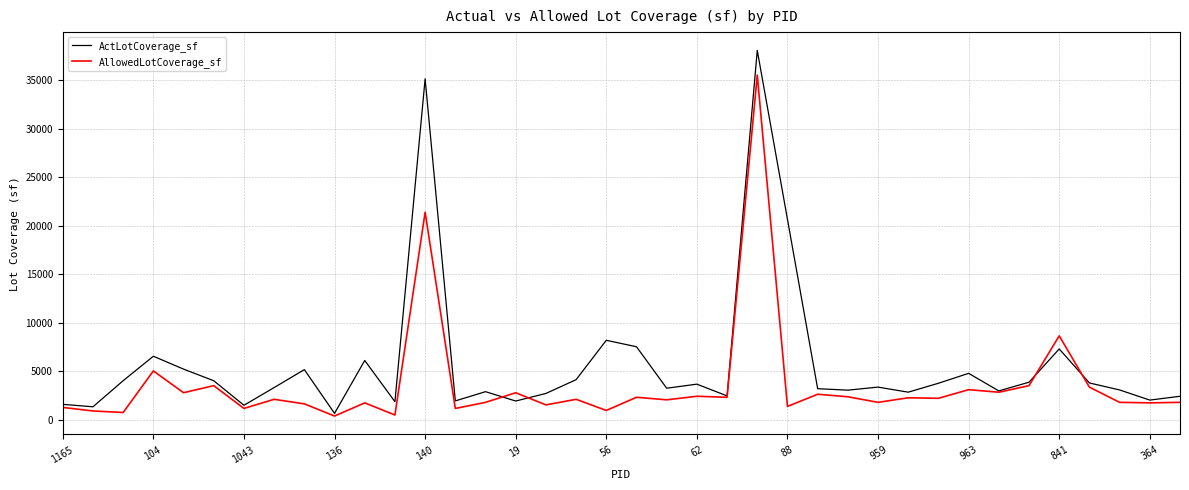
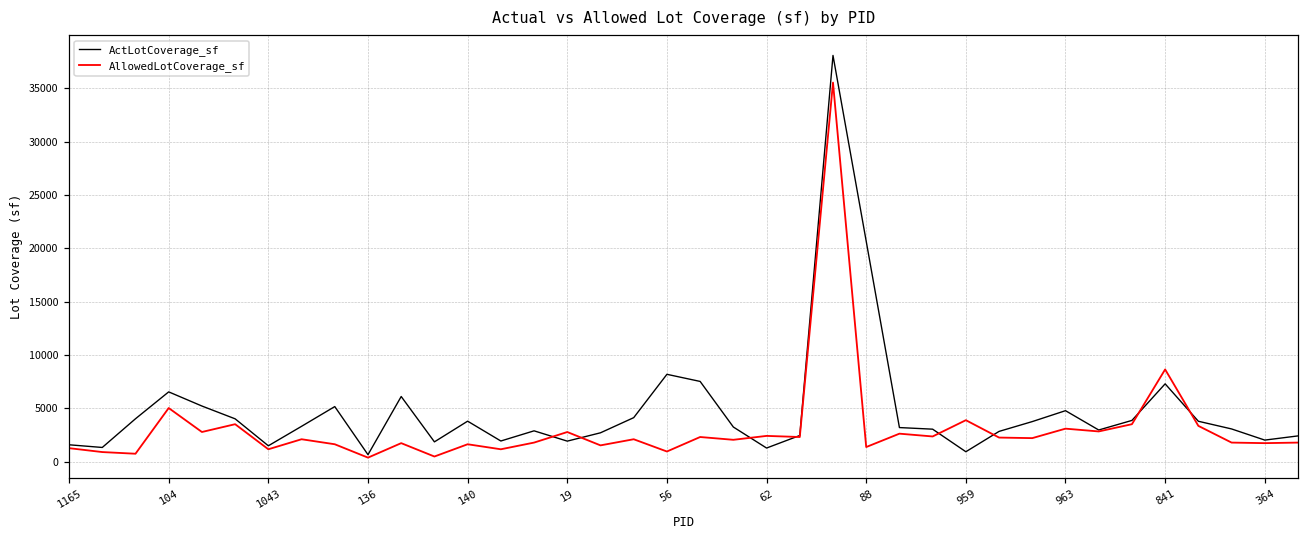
ActLotCoverage_sf, 140: 35000 -> 4000
AllowedLotCoverage_sf, 140: 21000 -> 2000
ActLotCoverage_sf, 62: 4000 -> 1000
ActLotCoverage_sf, 959: 3000 -> 1000
AllowedLotCoverage_sf, 959: 2000 -> 4000
